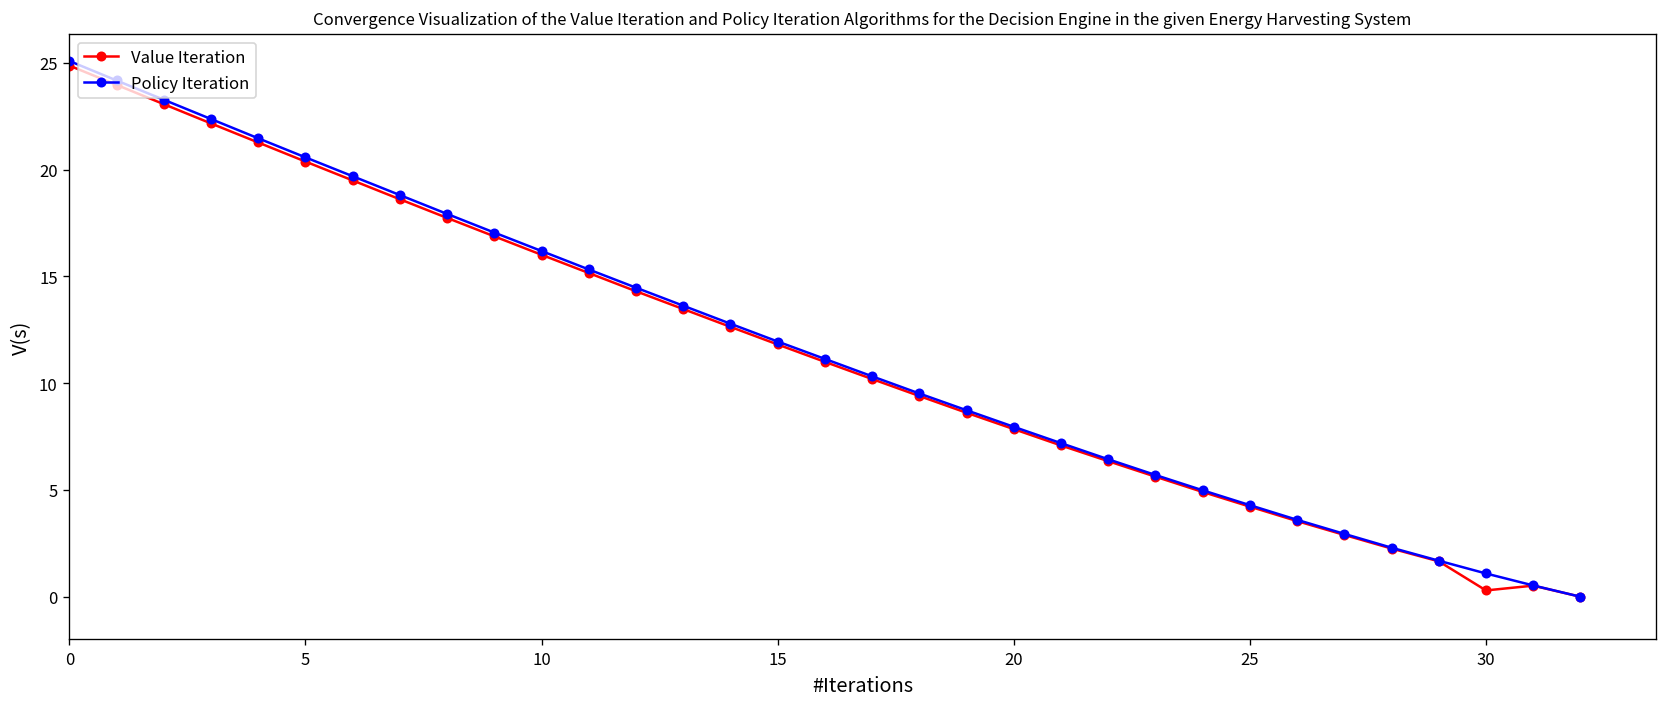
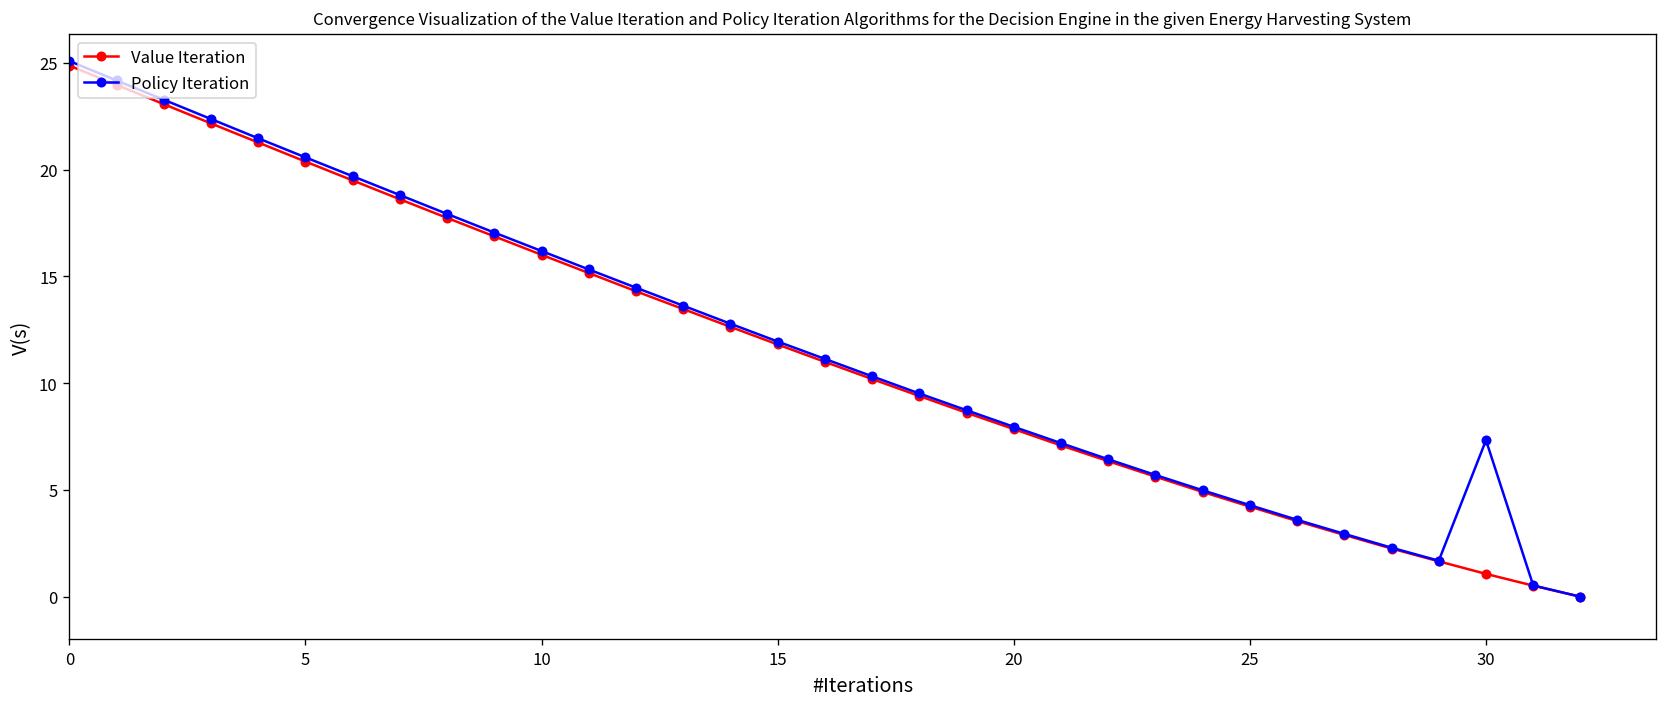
Value Iteration, 30: 0.3 -> 1.1
Policy Iteration, 30: 1.1 -> 7.3
